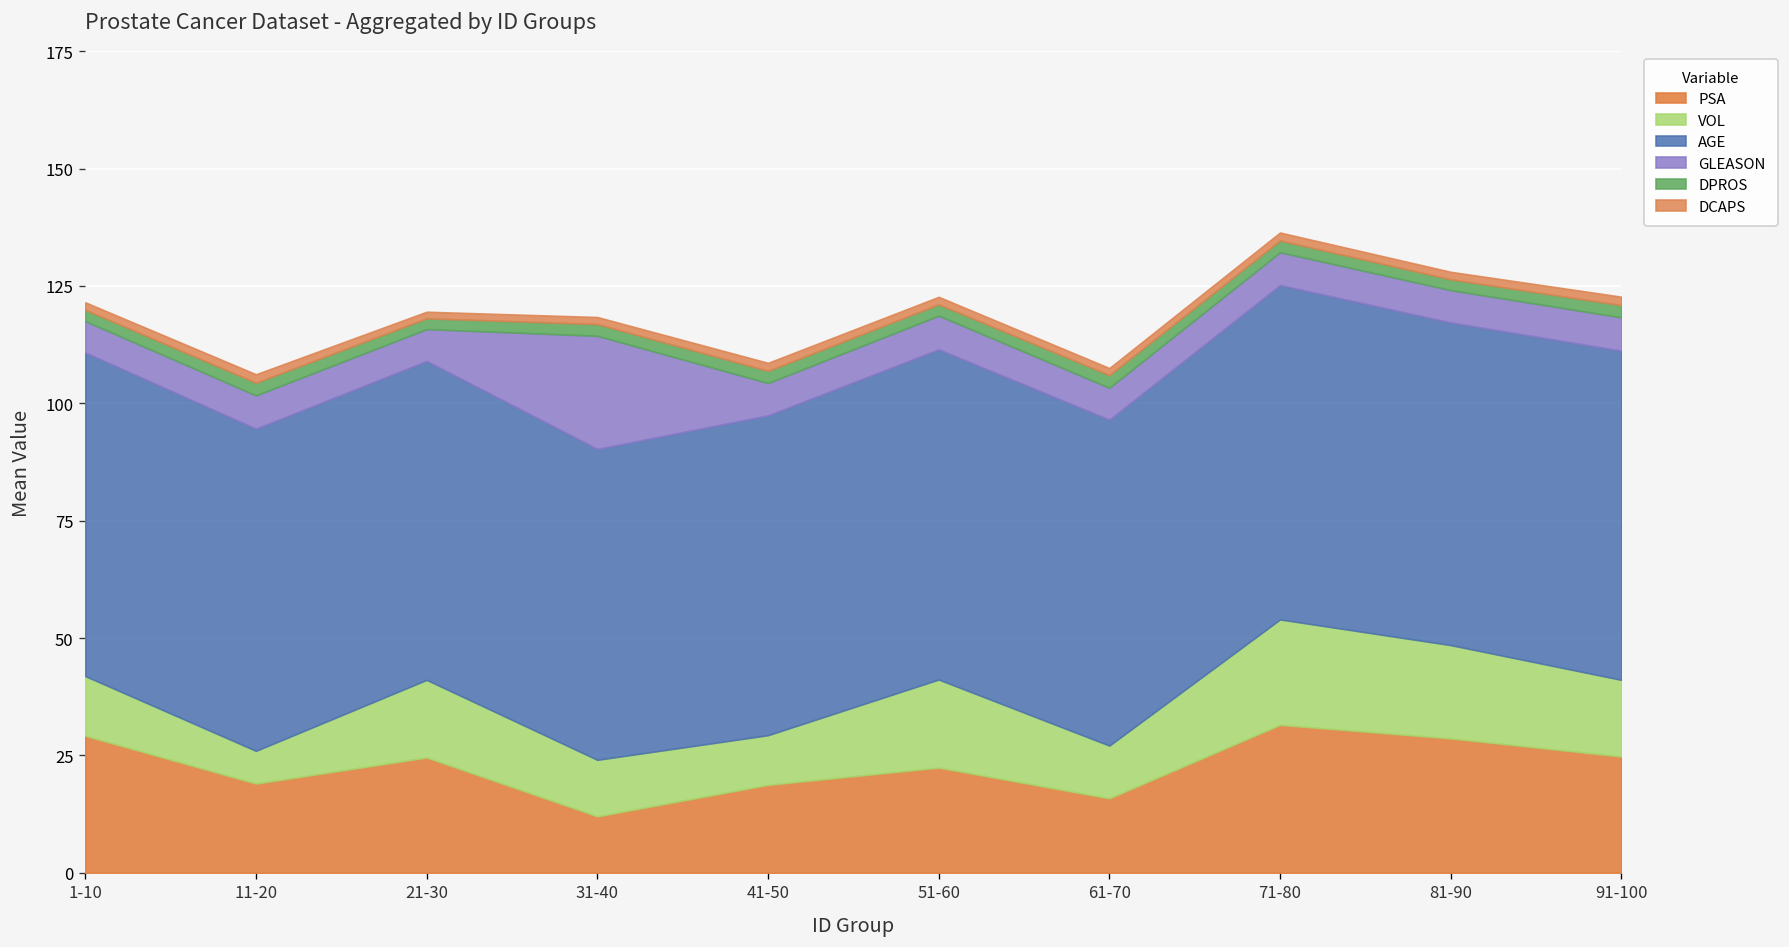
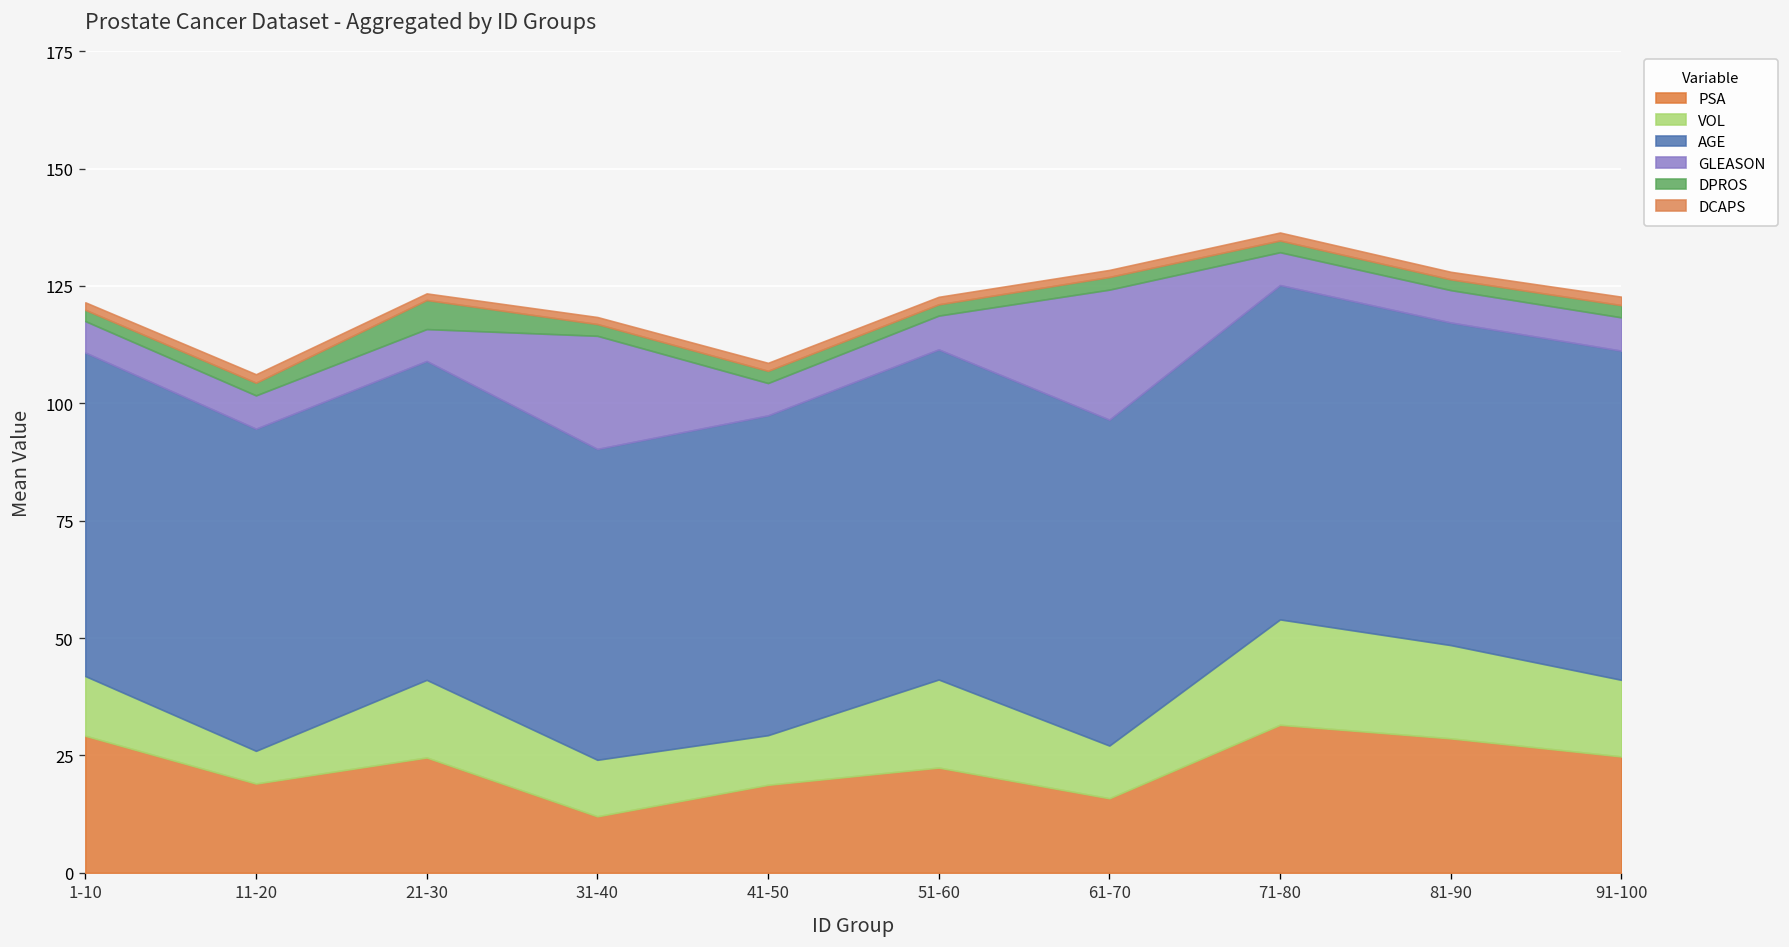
DPROS, 21-30: 2 -> 6
GLEASON, 61-70: 7 -> 28
